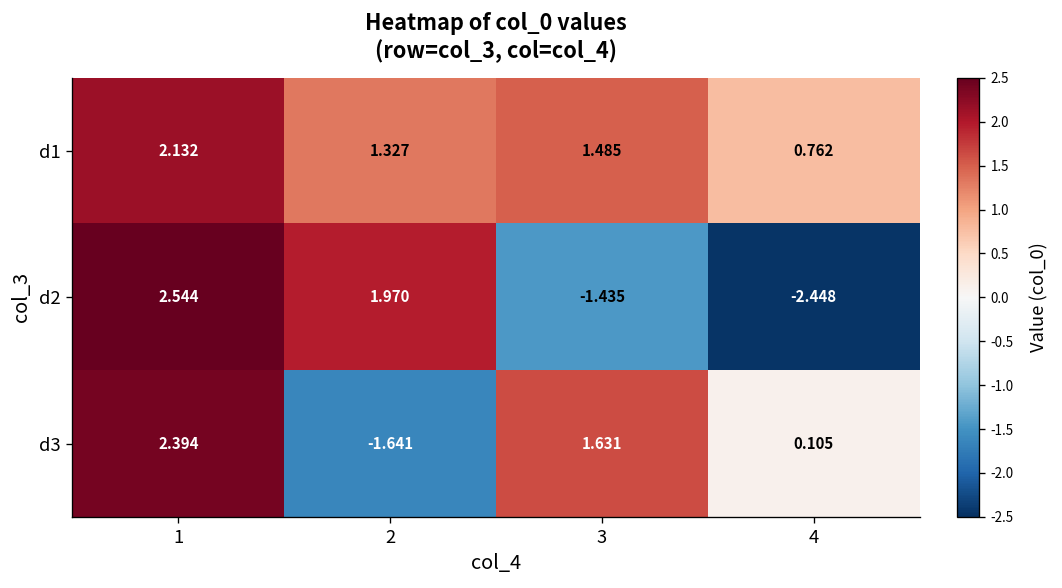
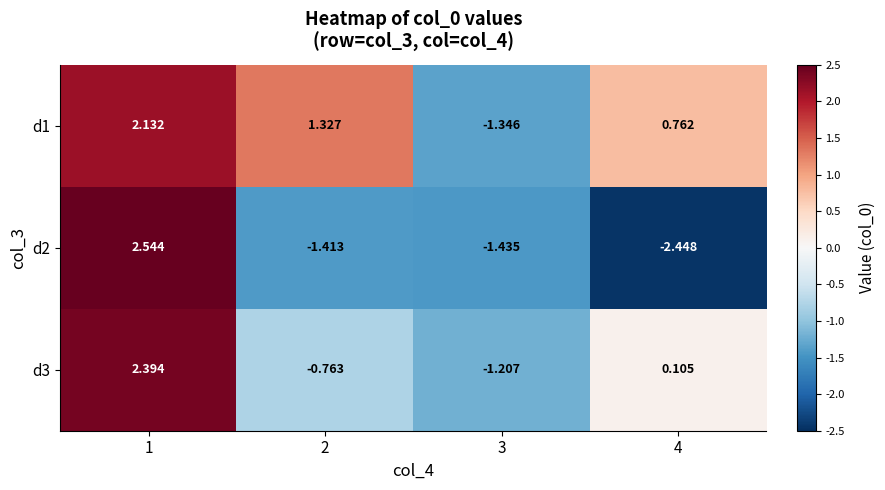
d1, 3: 1.485 -> -1.346
d2, 2: 1.970 -> -1.413
d3, 2: -1.641 -> -0.763
d3, 3: 1.631 -> -1.207
